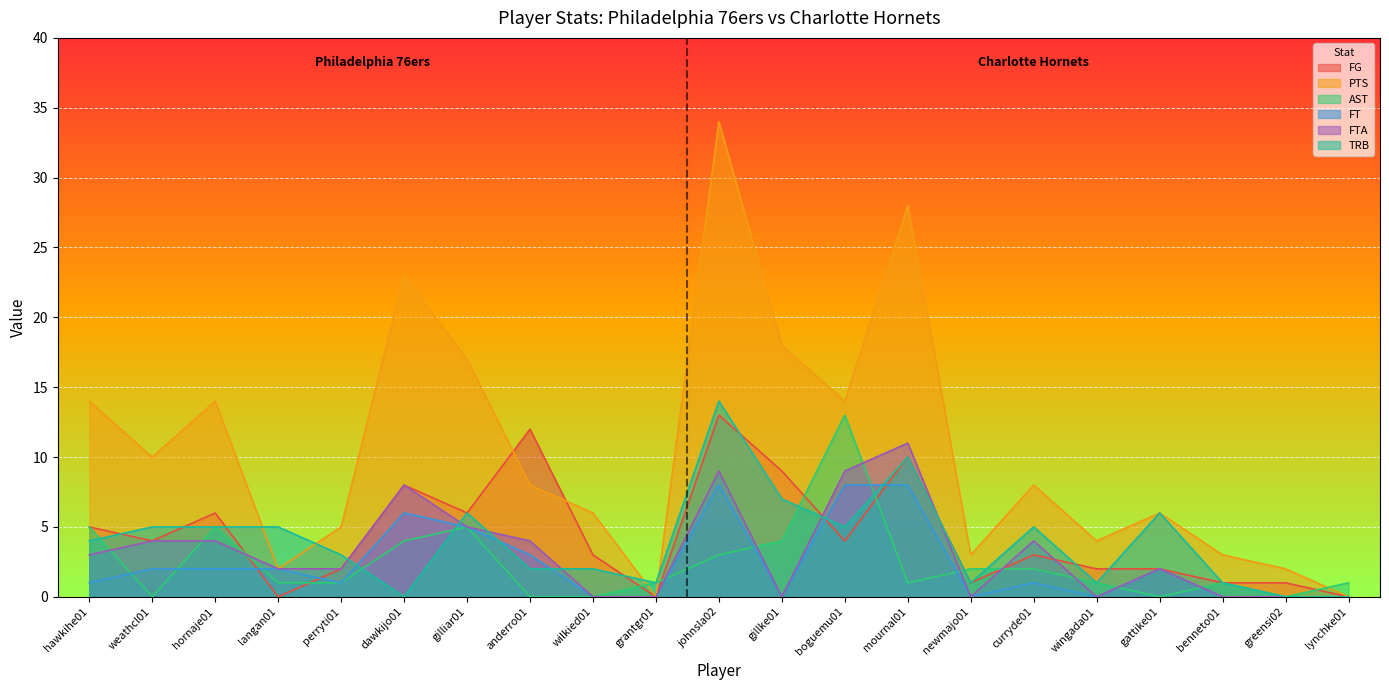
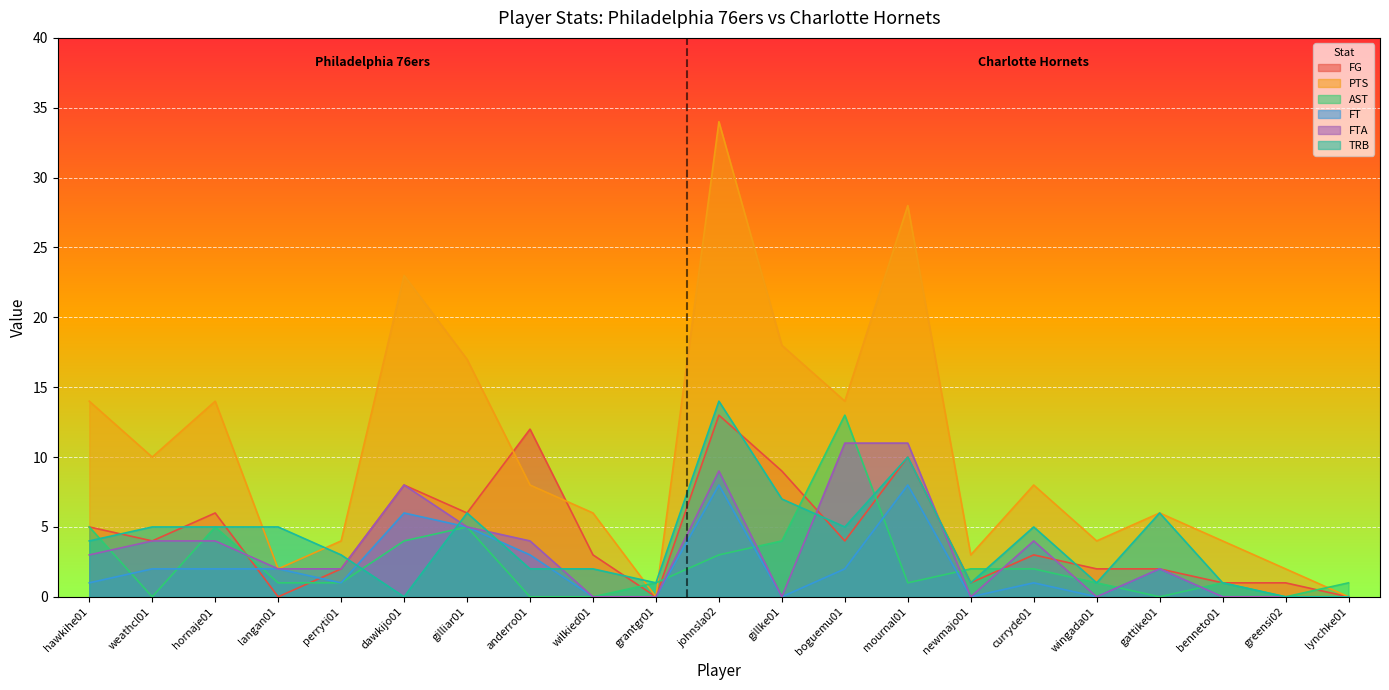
PTS, perryti01: 5 -> 4
FT, boguemu01: 8 -> 2
FTA, boguemu01: 9 -> 11
PTS, benneto01: 3 -> 4
